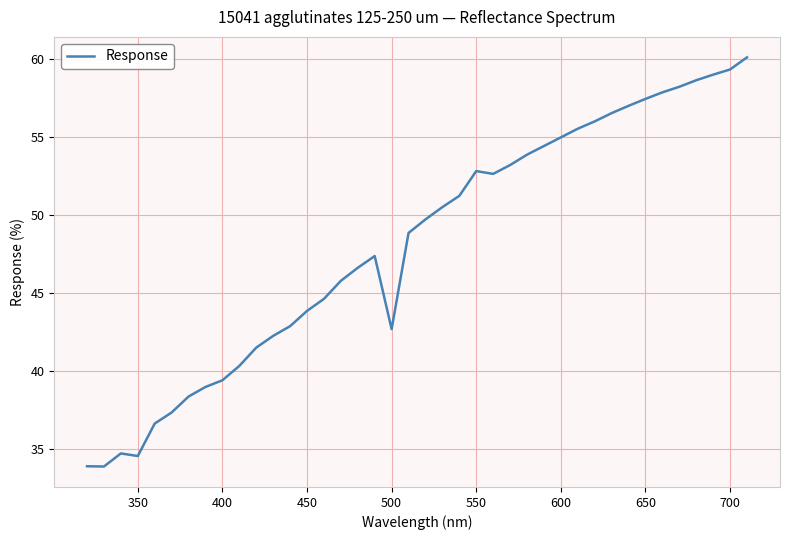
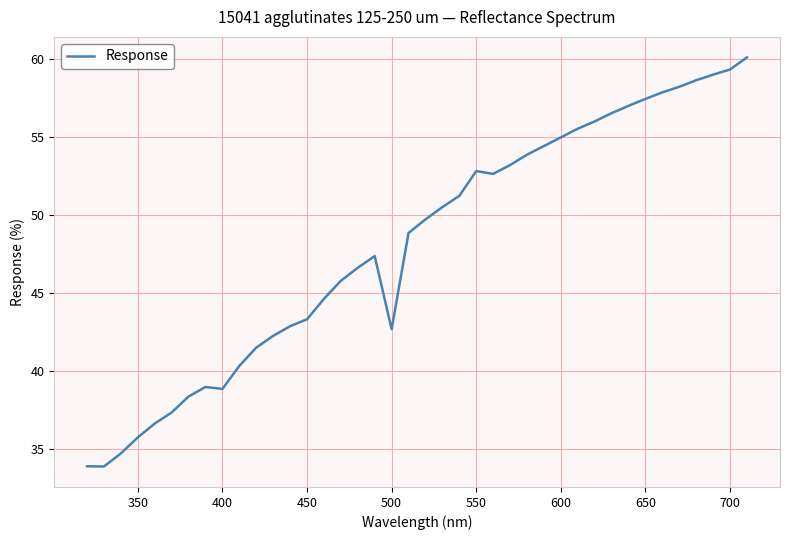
350: 34.5 -> 35.7
400: 39.4 -> 38.8
450: 43.8 -> 43.3
